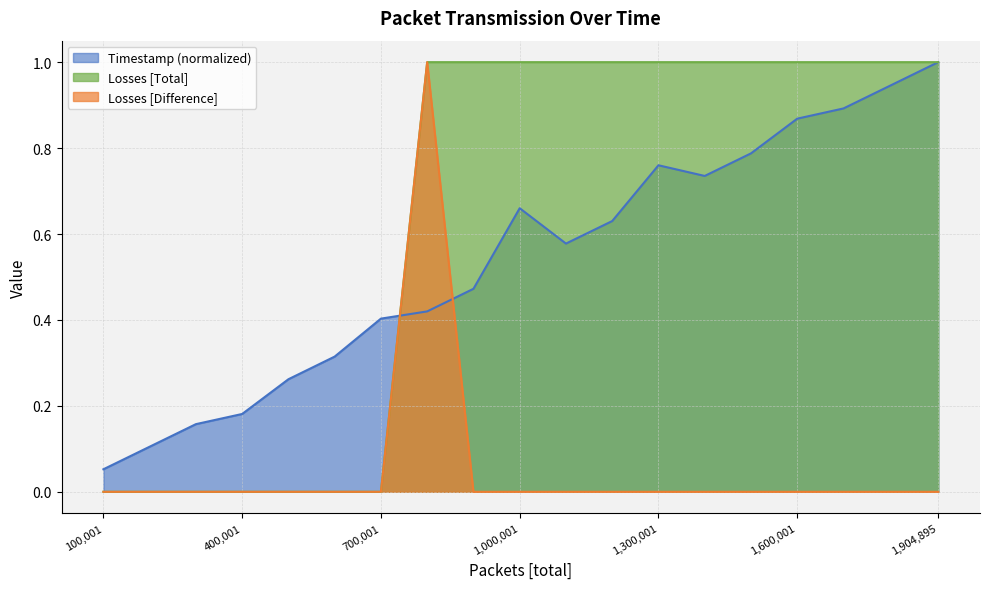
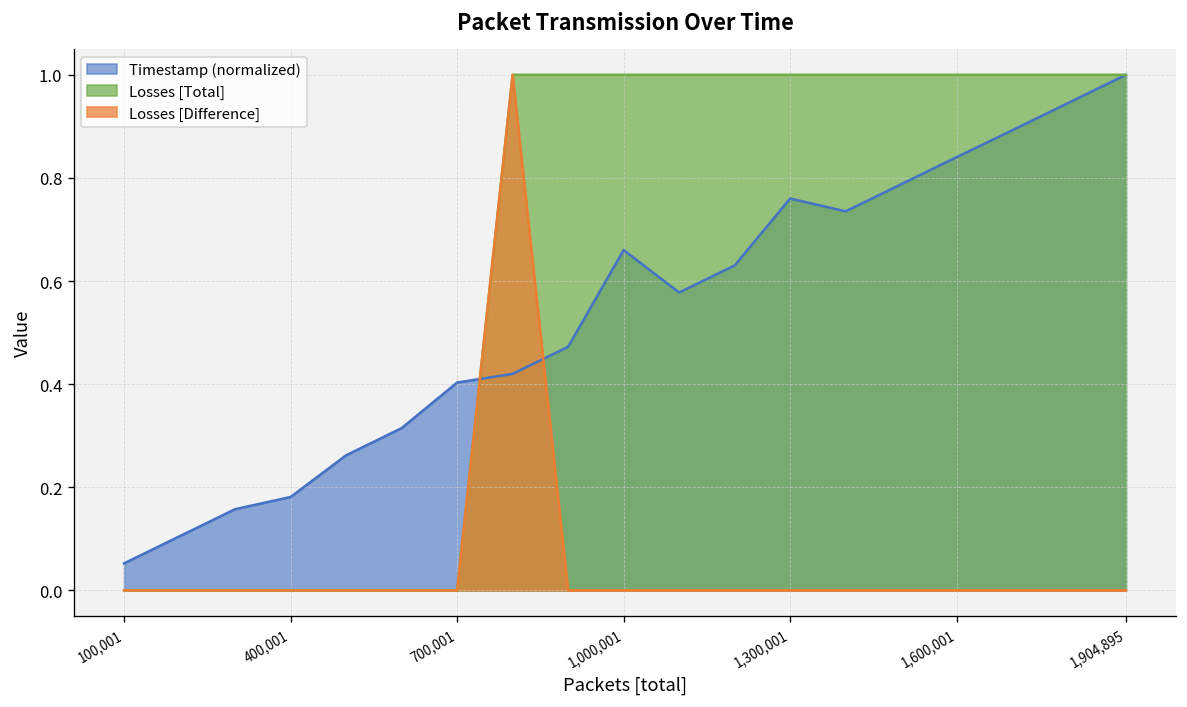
Timestamp (normalized), 1,600,001: 0.87 -> 0.84
